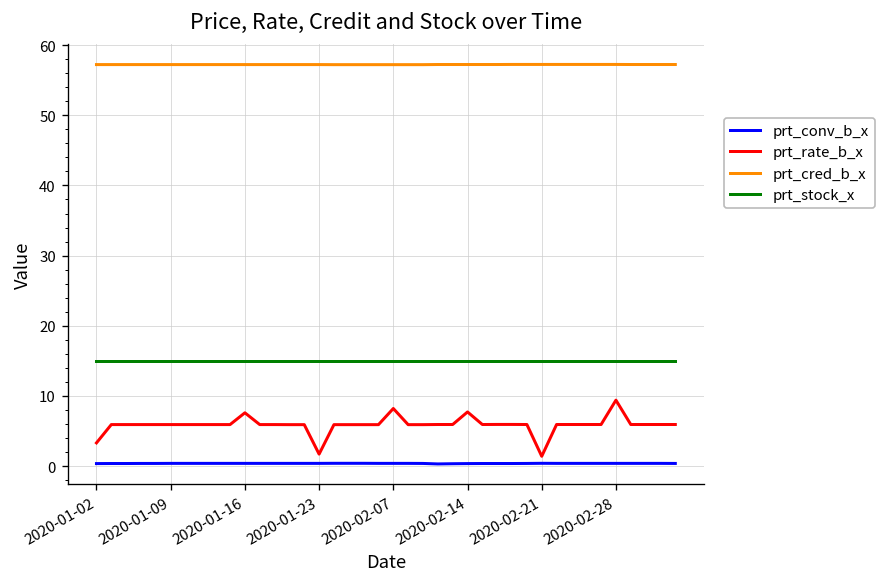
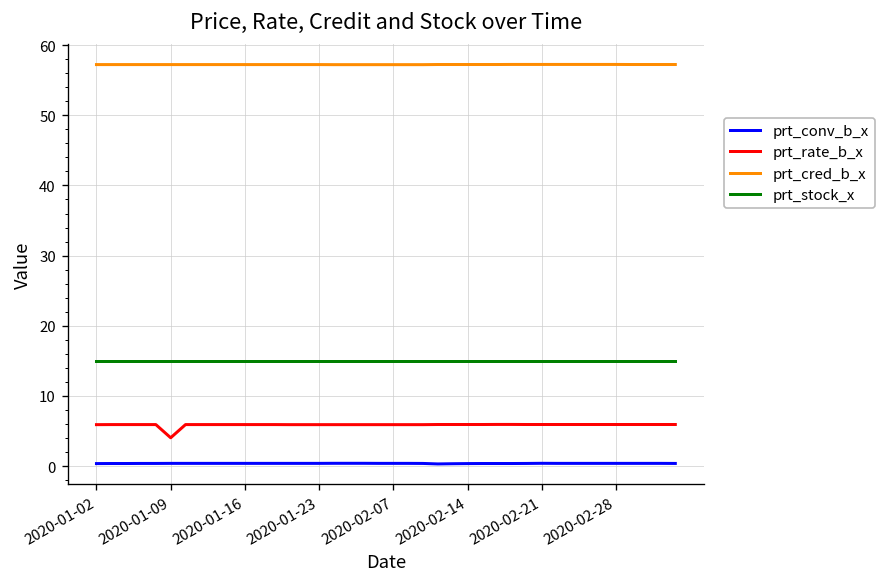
prt_rate_b_x, 2020-01-02: 3 -> 6
prt_rate_b_x, 2020-01-09: 6 -> 4
prt_rate_b_x, 2020-01-16: 8 -> 6
prt_rate_b_x, 2020-01-23: 2 -> 6
prt_rate_b_x, 2020-02-07: 8 -> 6
prt_rate_b_x, 2020-02-14: 8 -> 6
prt_rate_b_x, 2020-02-21: 1 -> 6
prt_rate_b_x, 2020-02-28: 9 -> 6
